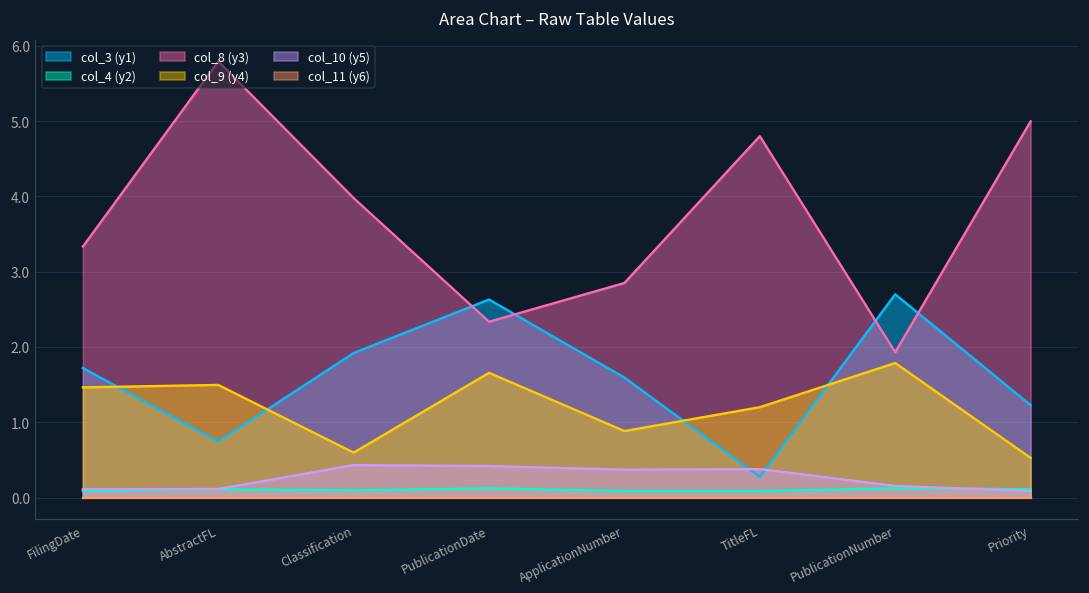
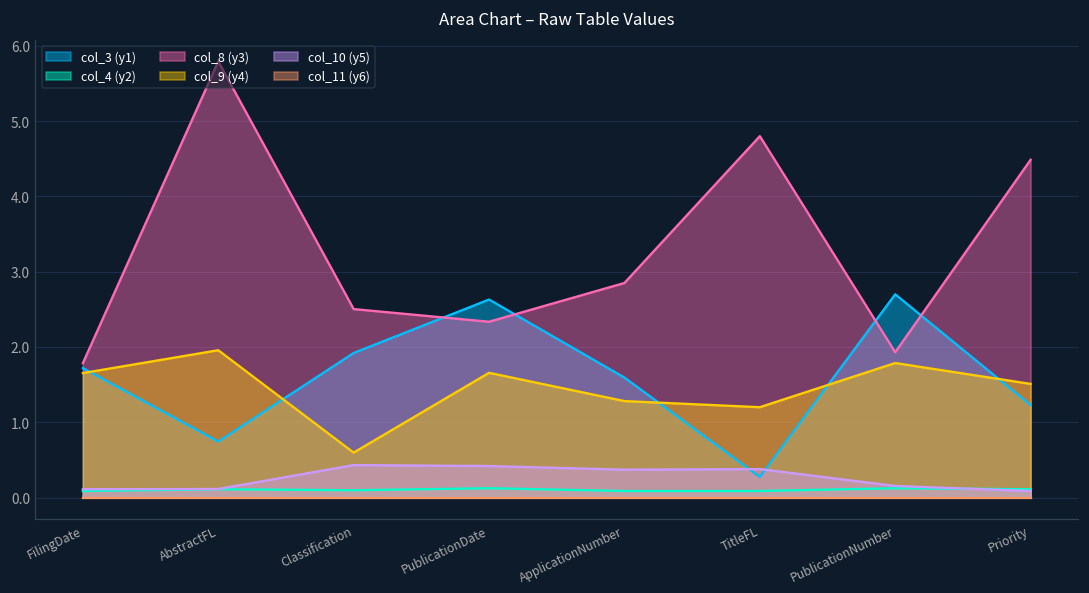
col_8 (y3), FilingDate: 3.3 -> 1.8
col_9 (y4), FilingDate: 1.5 -> 1.7
col_9 (y4), AbstractFL: 1.5 -> 2.0
col_8 (y3), Classification: 4.0 -> 2.5
col_9 (y4), ApplicationNumber: 0.9 -> 1.3
col_8 (y3), Priority: 5.0 -> 4.5
col_9 (y4), Priority: 0.5 -> 1.5
